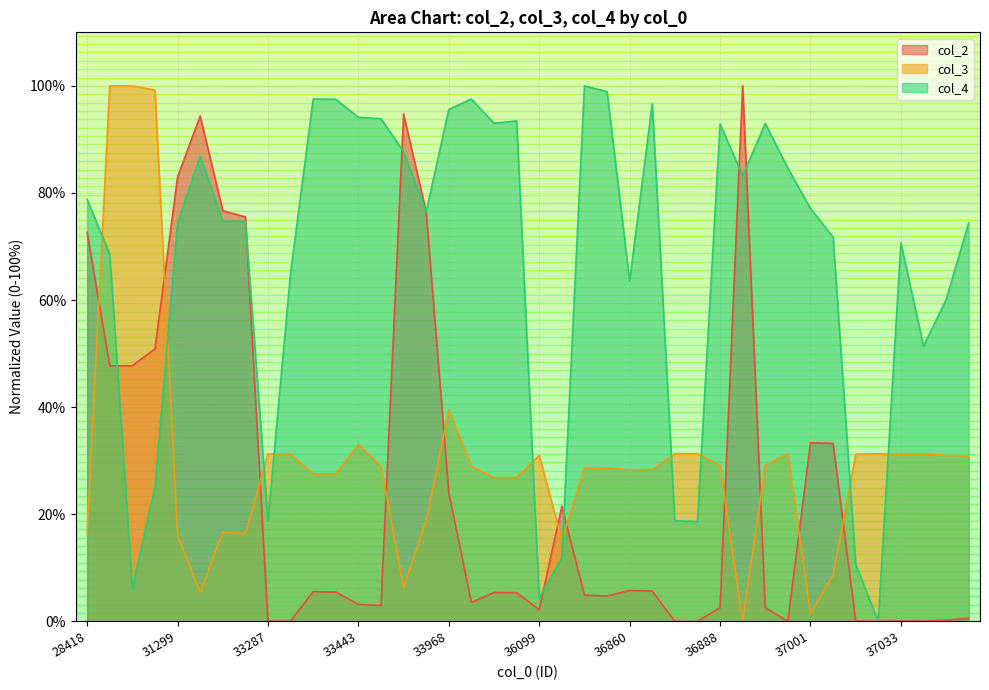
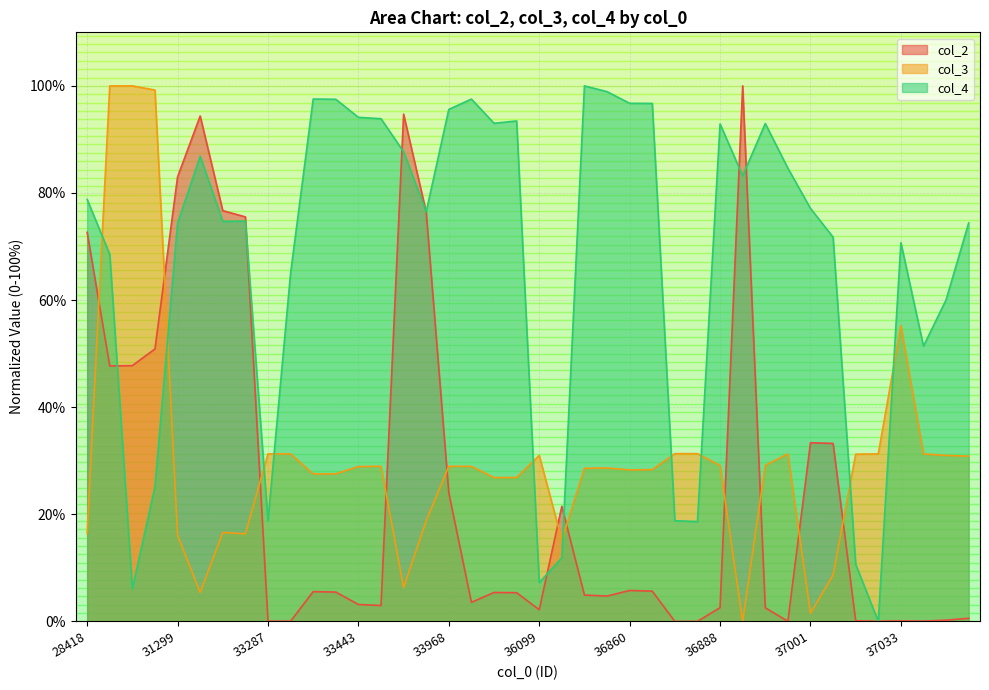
col_3, 33443: 33% -> 29%
col_3, 33968: 39% -> 29%
col_4, 36099: 4% -> 7%
col_4, 36860: 64% -> 97%
col_3, 37033: 31% -> 55%
